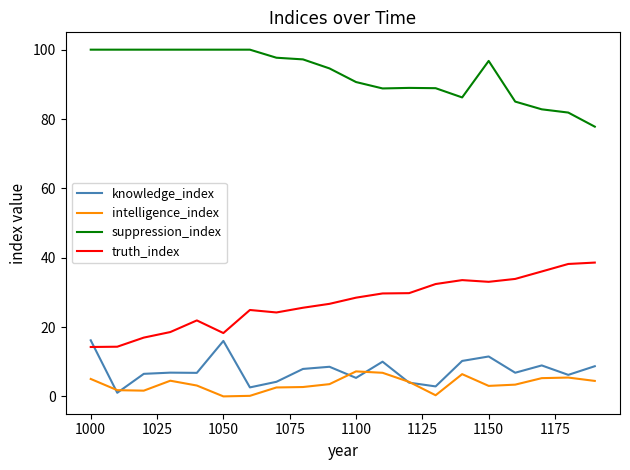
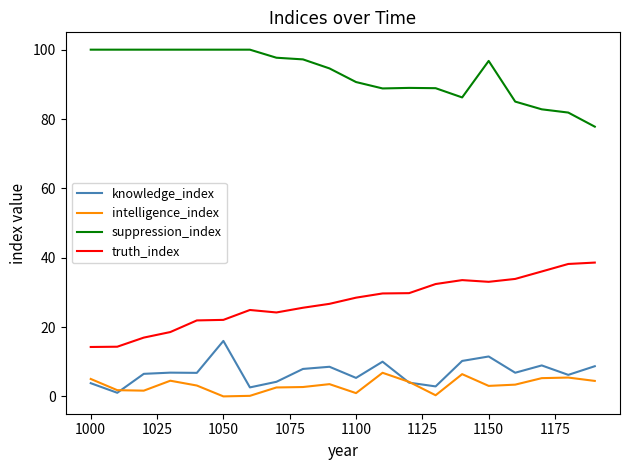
knowledge_index, 1000: 16 -> 4
truth_index, 1050: 18 -> 22
intelligence_index, 1100: 7 -> 1
